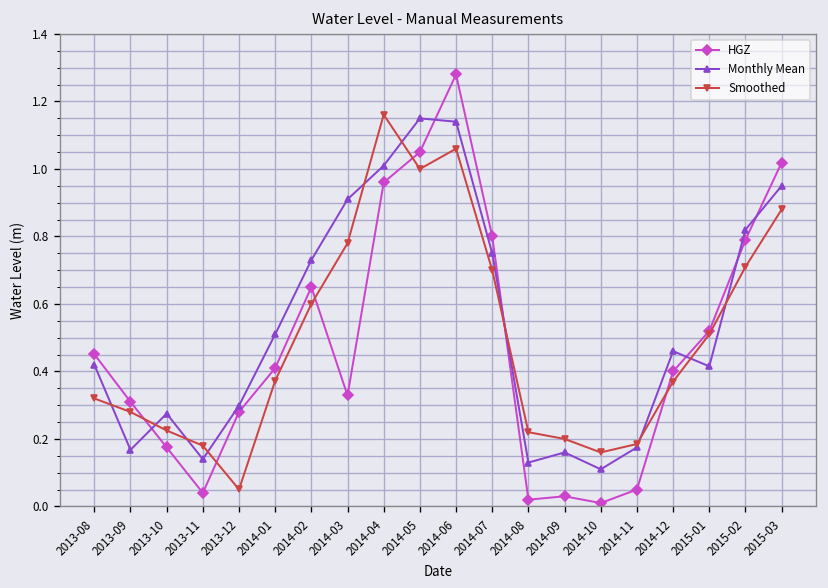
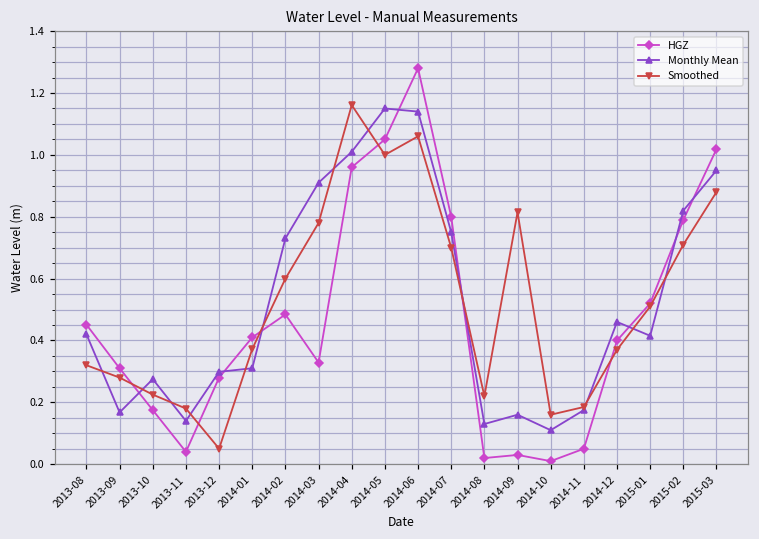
Monthly Mean, 2014-01: 0.51 -> 0.31
HGZ, 2014-02: 0.65 -> 0.48
Smoothed, 2014-09: 0.20 -> 0.81
